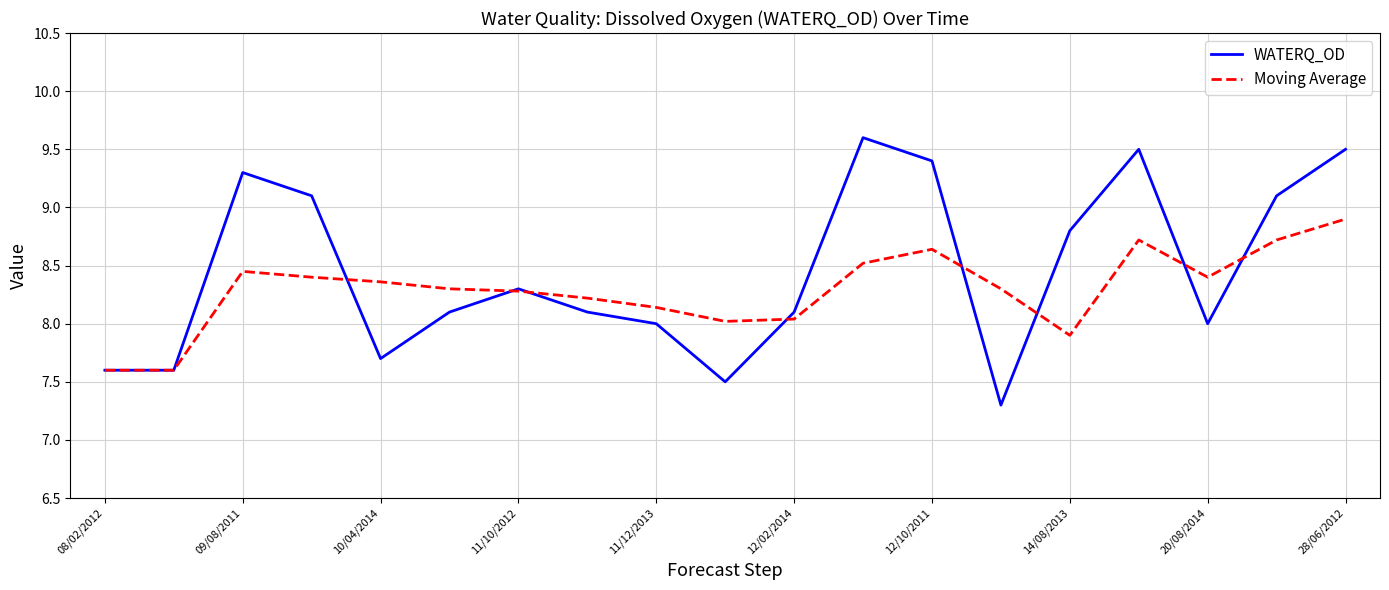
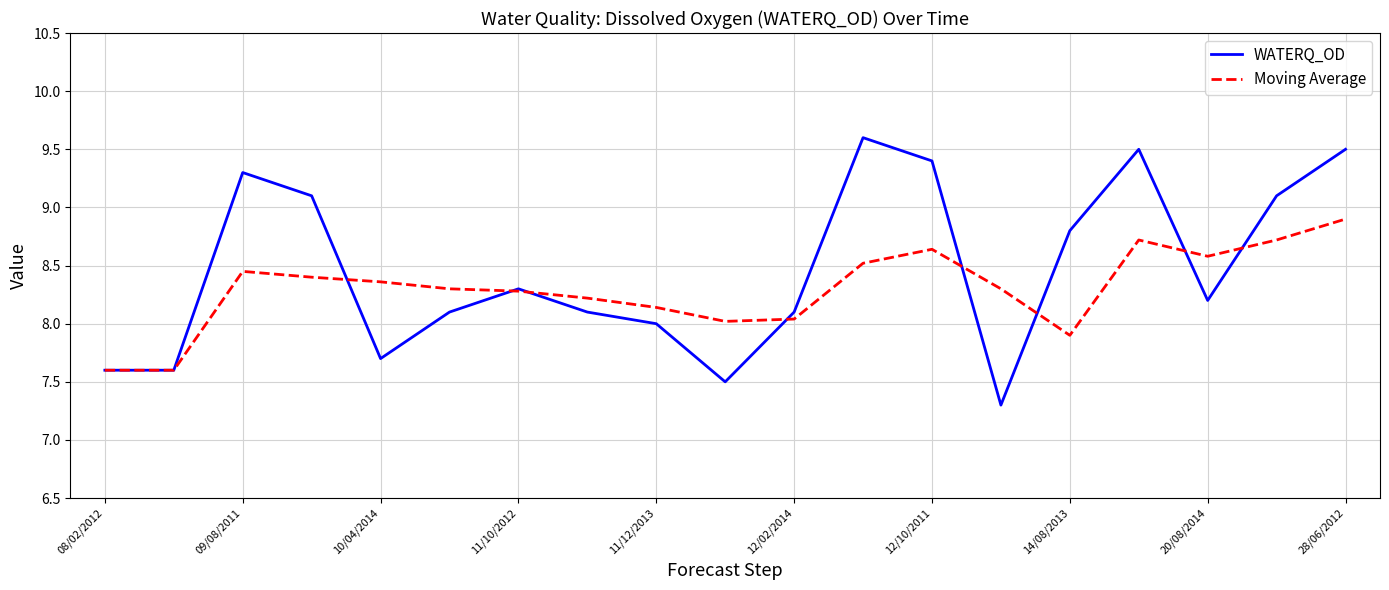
WATERQ_OD, 20/08/2014: 8.0 -> 8.2
Moving Average, 20/08/2014: 8.40 -> 8.58
